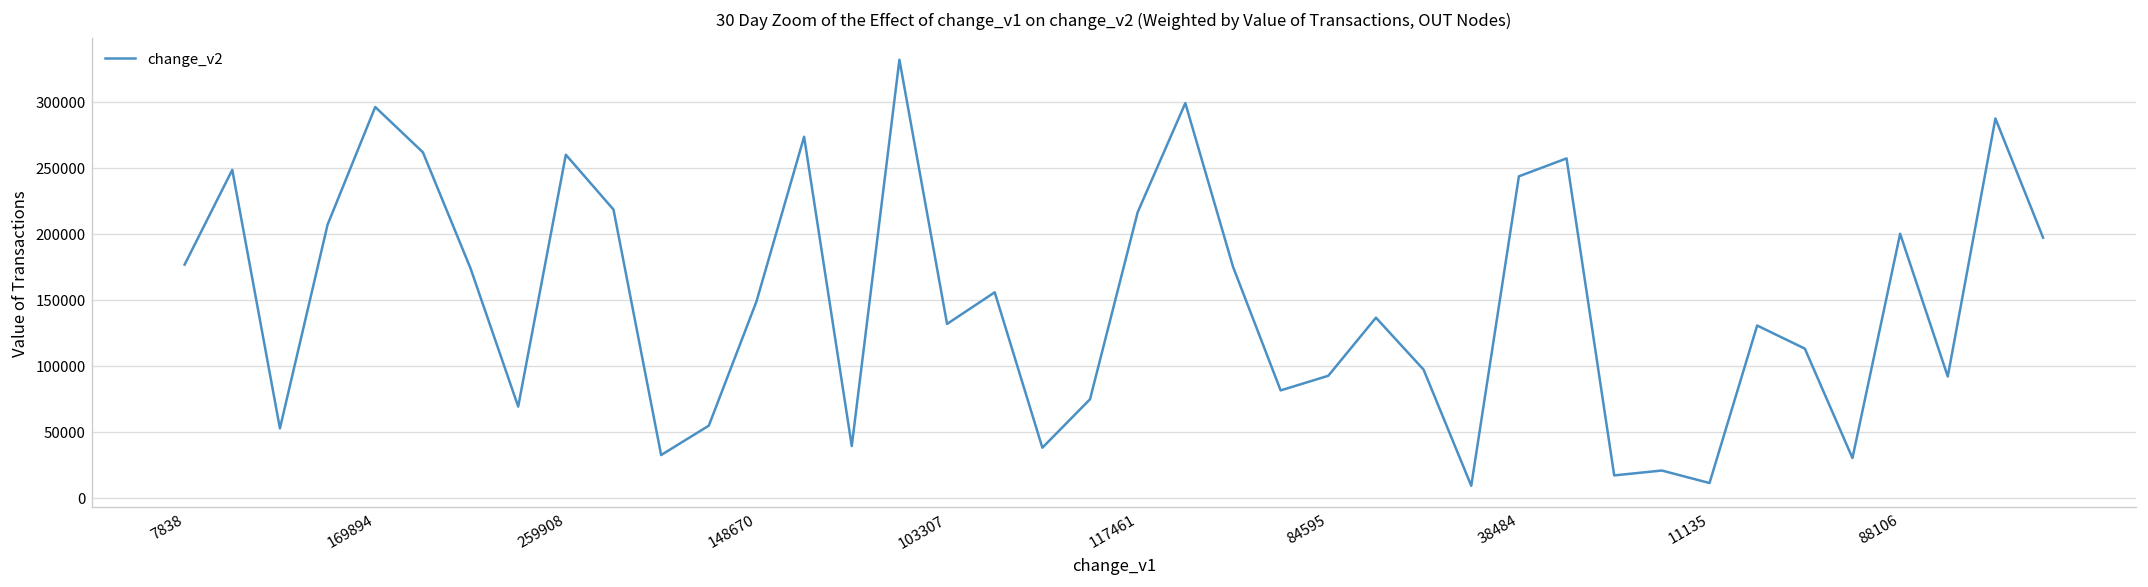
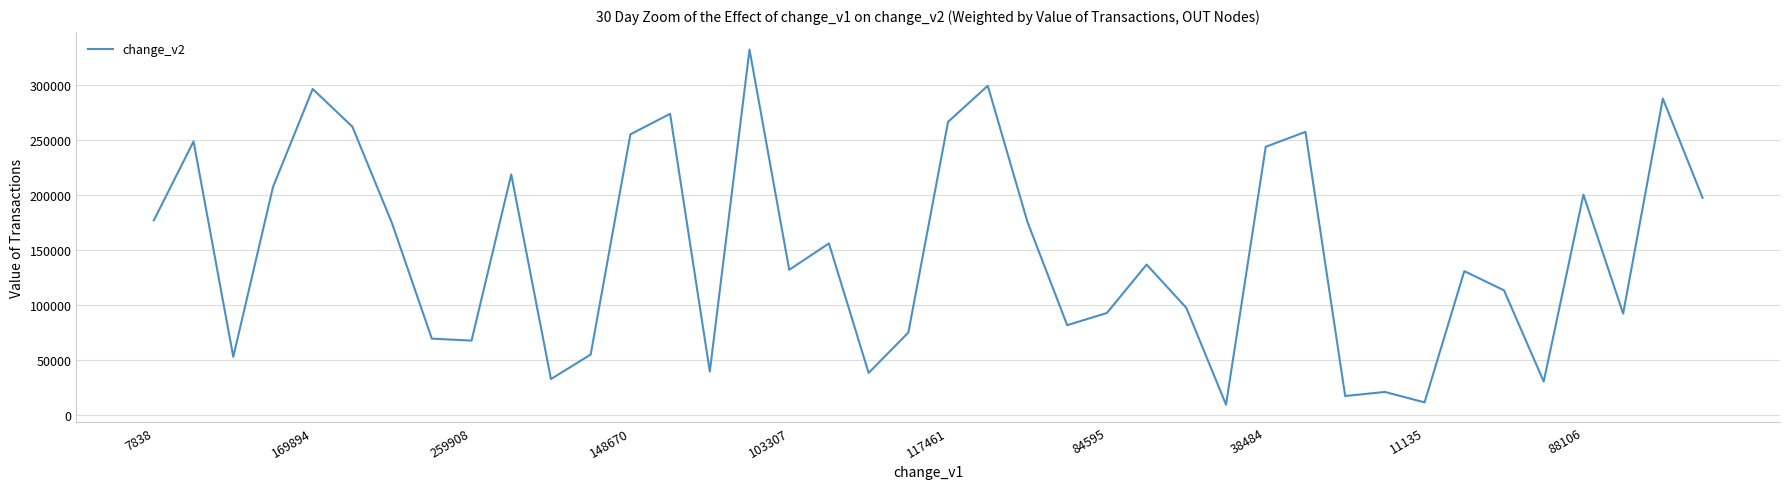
259908: 260000 -> 67000
148670: 149000 -> 255000
117461: 216000 -> 266000
